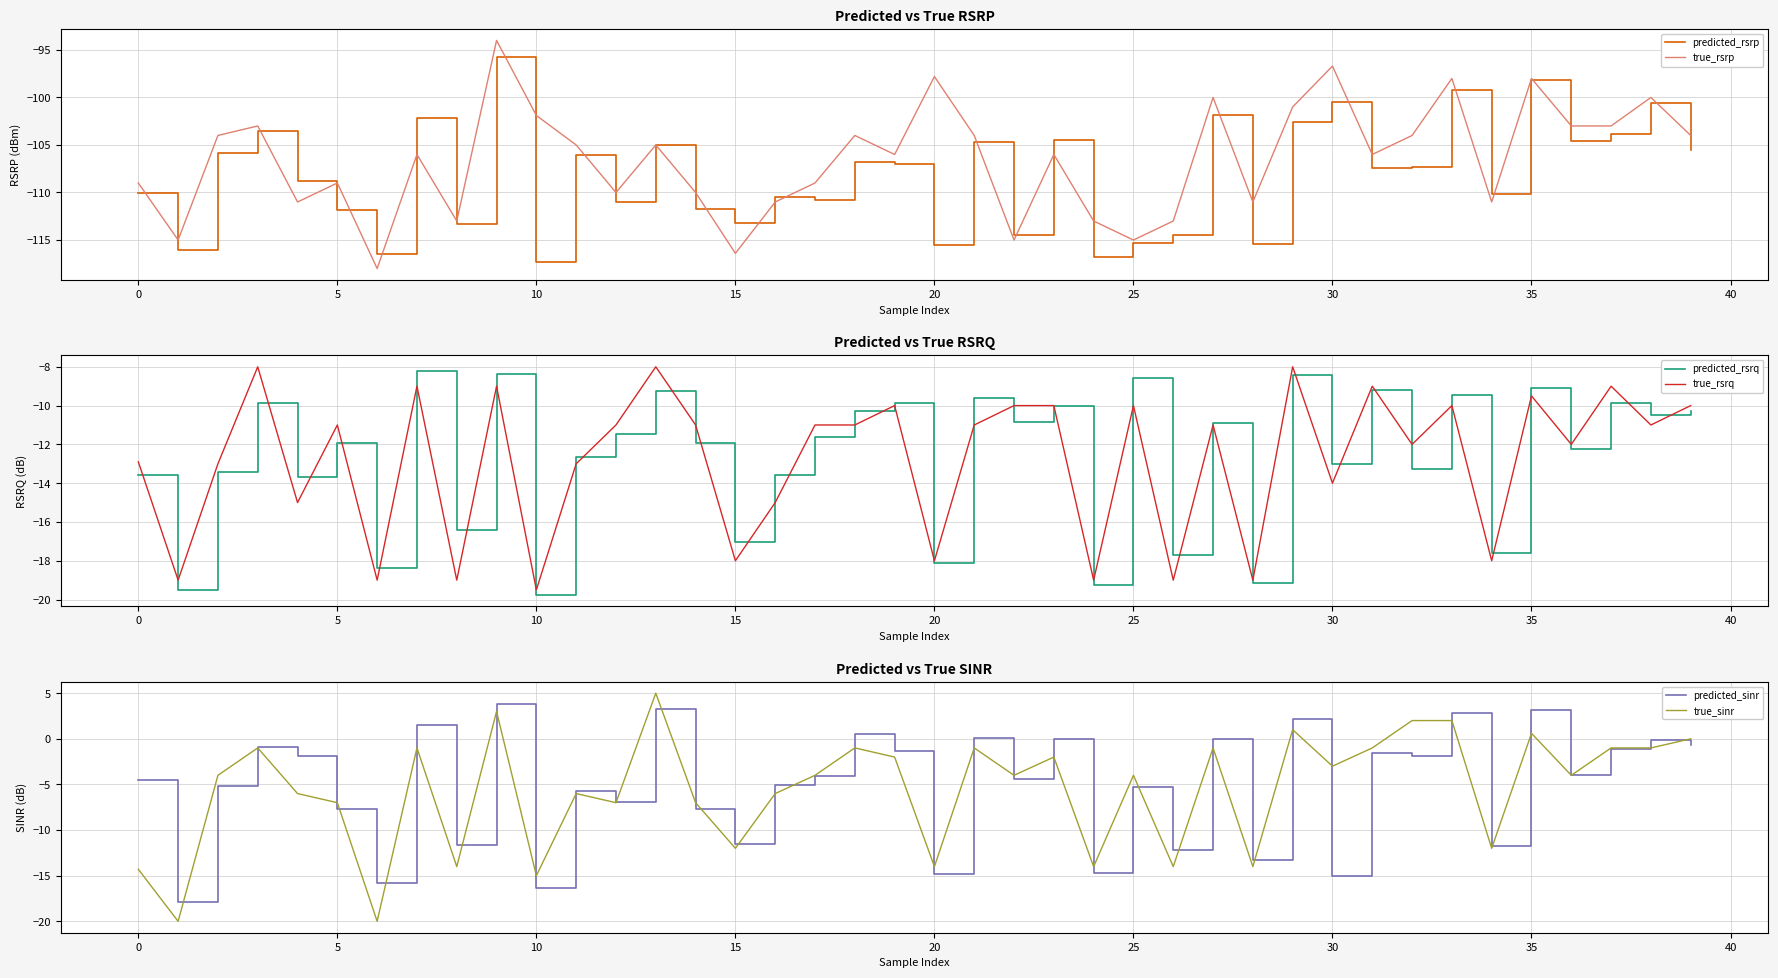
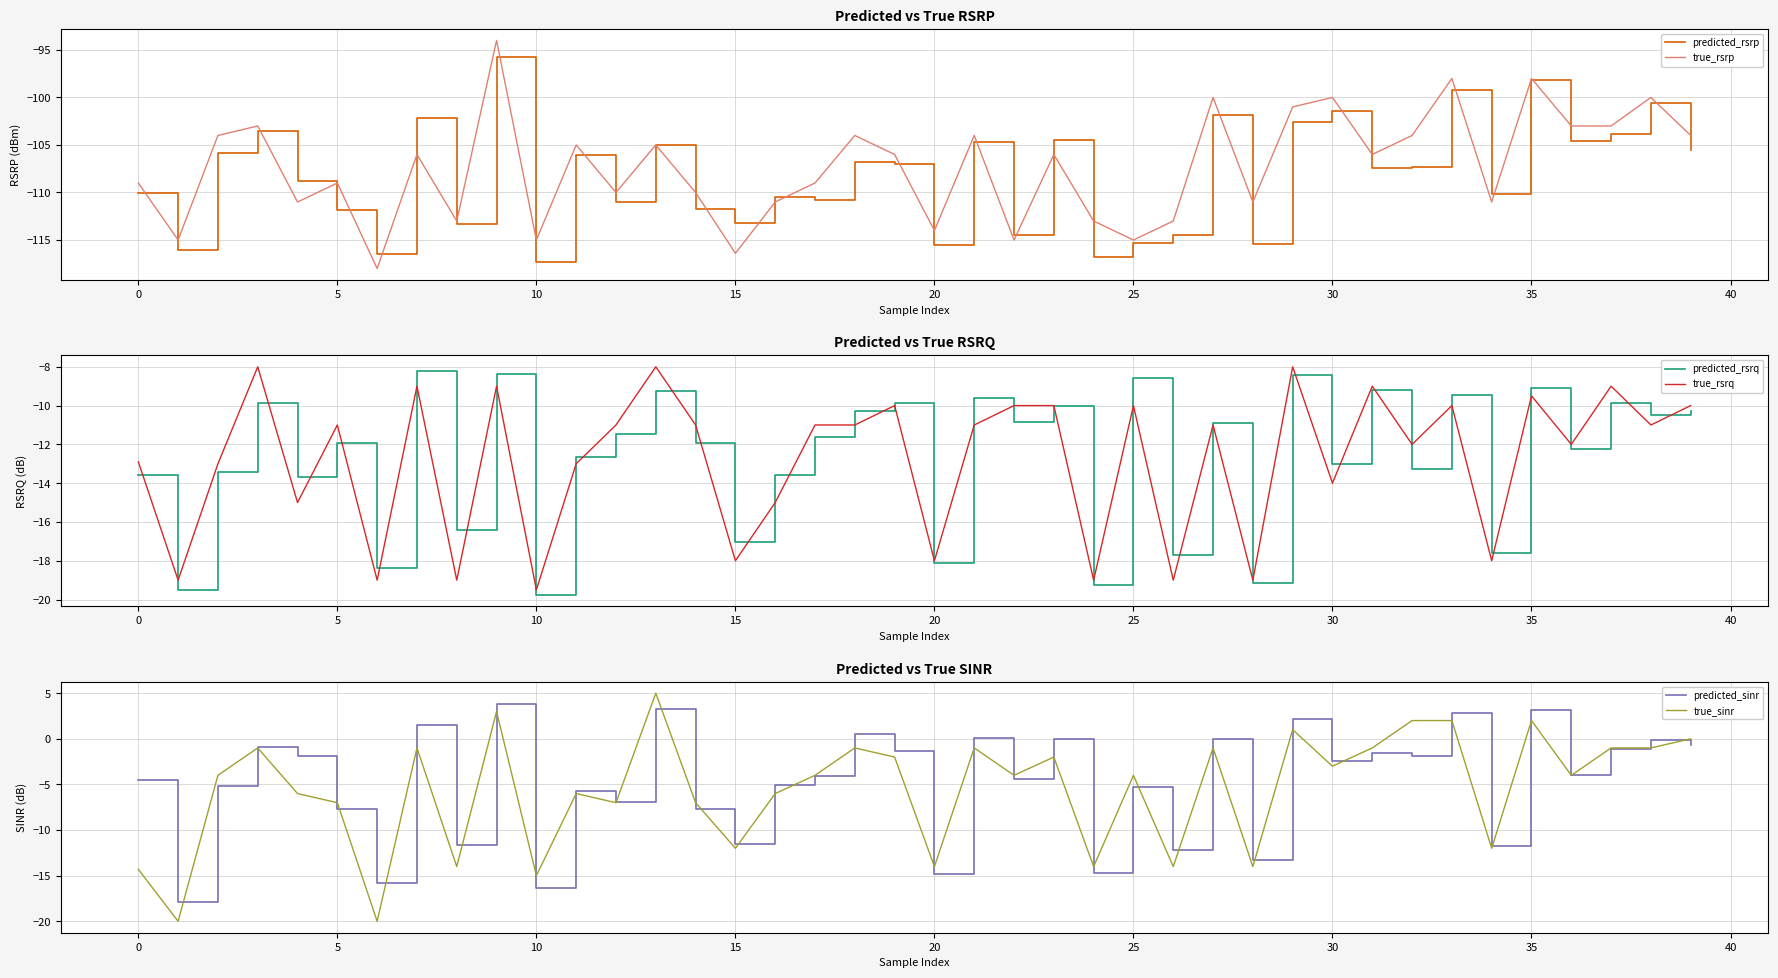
Predicted vs True RSRP, true_rsrp, 10: -102 -> -115
Predicted vs True RSRP, true_rsrp, 20: -98 -> -114
Predicted vs True RSRP, predicted_rsrp, 30: -100 -> -101
Predicted vs True RSRP, true_rsrp, 30: -97 -> -100
Predicted vs True SINR, predicted_sinr, 30: -15 -> -2
Predicted vs True SINR, true_sinr, 35: 1 -> 2
